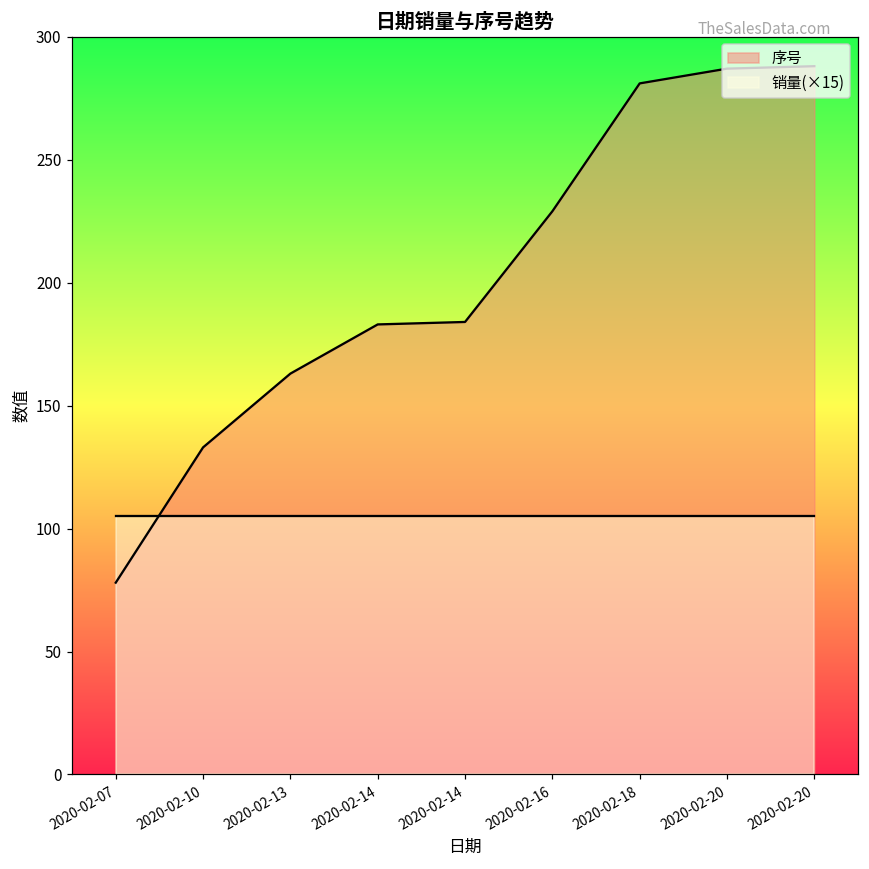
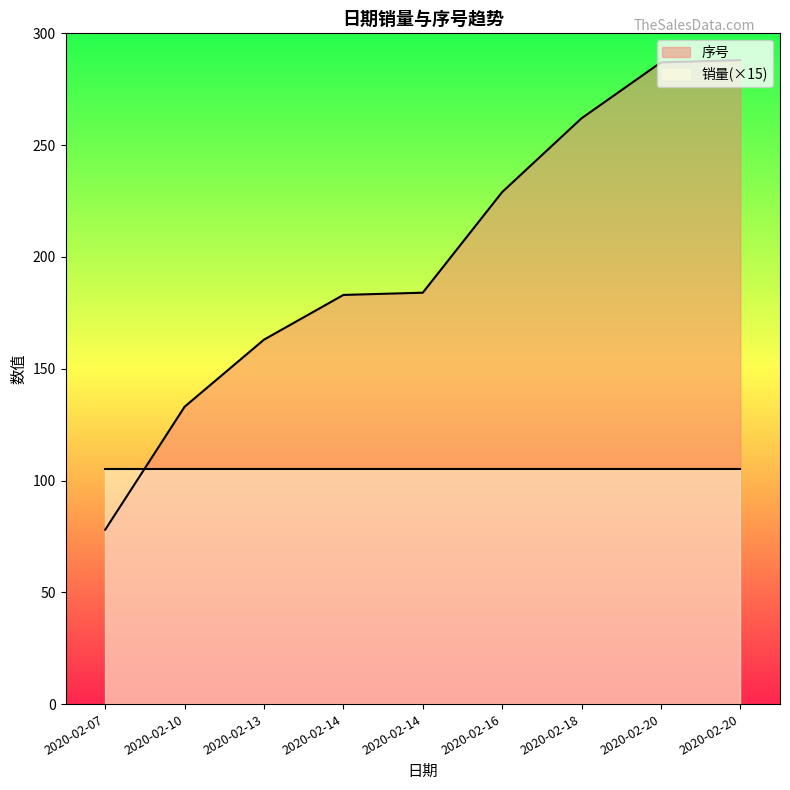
序号, 2020-02-18: 281 -> 262
